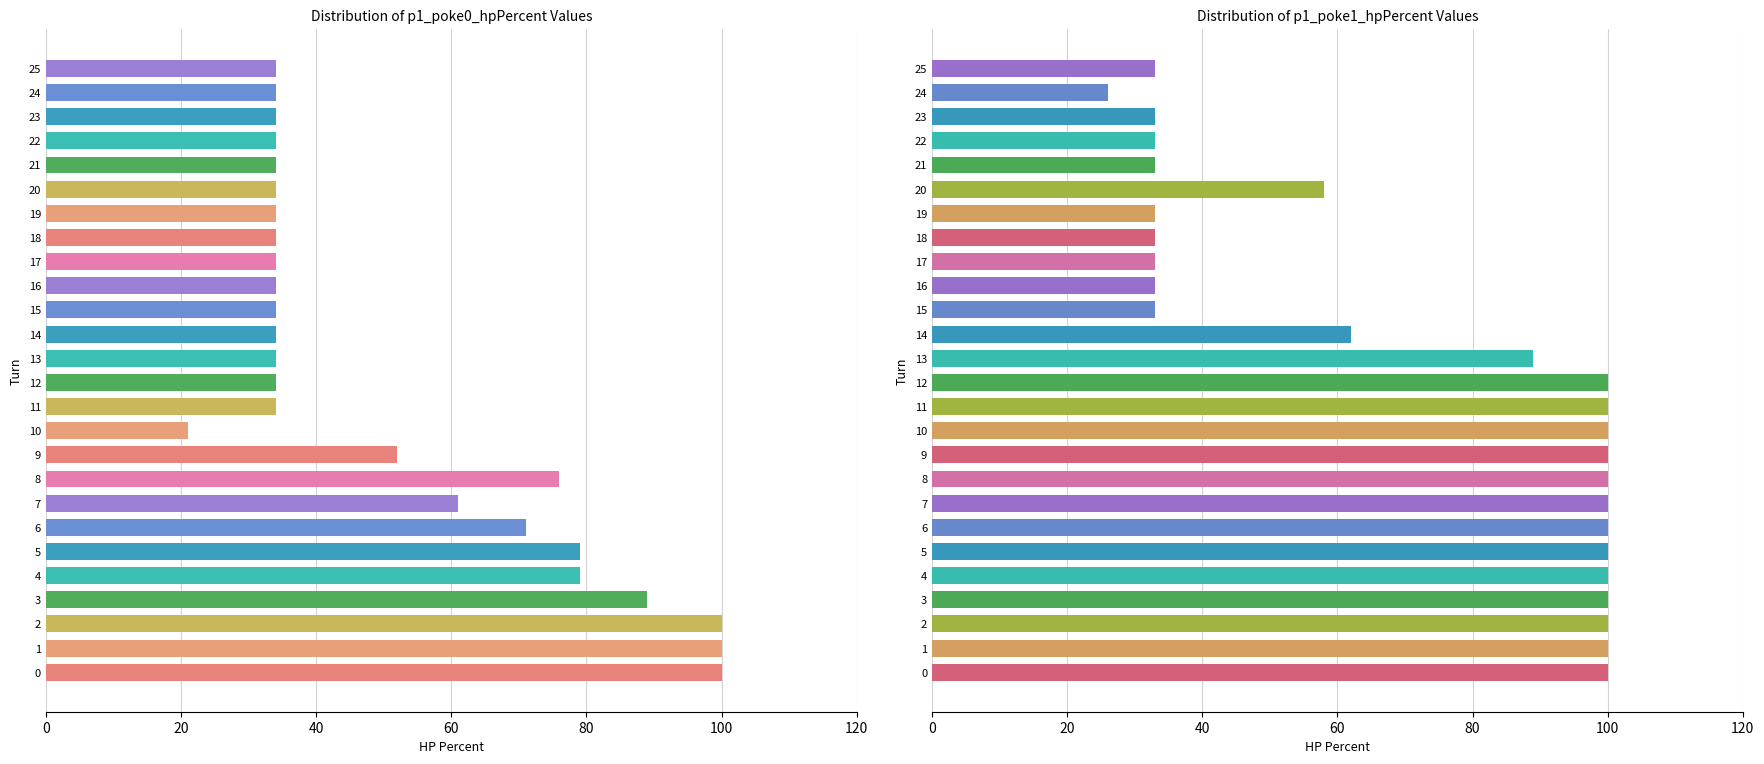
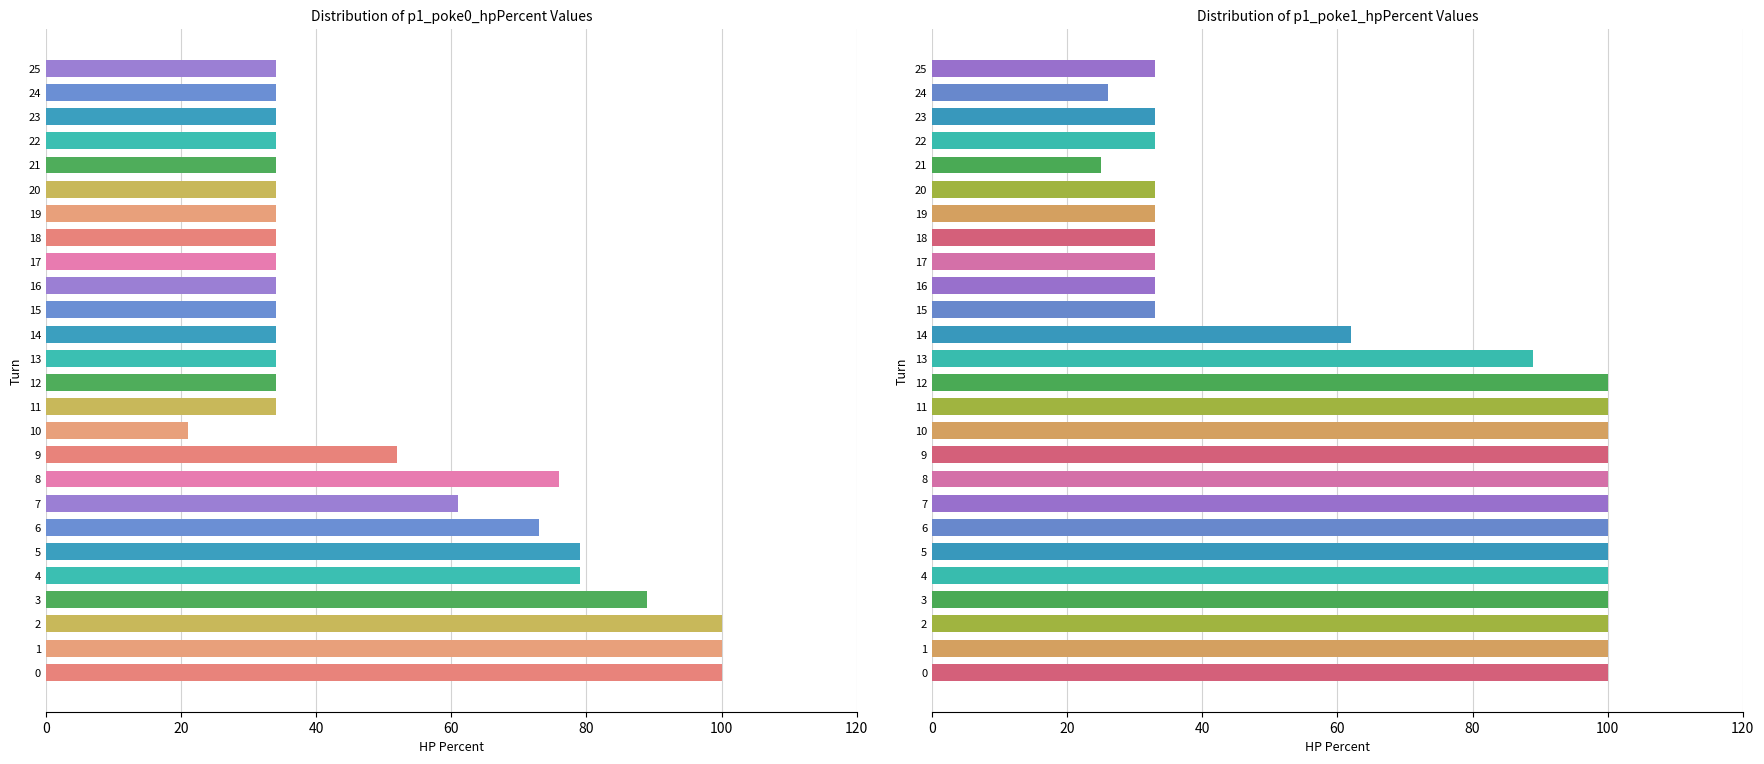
Distribution of p1_poke0_hpPercent Values, 6: 71 -> 73
Distribution of p1_poke1_hpPercent Values, 21: 33 -> 25
Distribution of p1_poke1_hpPercent Values, 20: 58 -> 33
